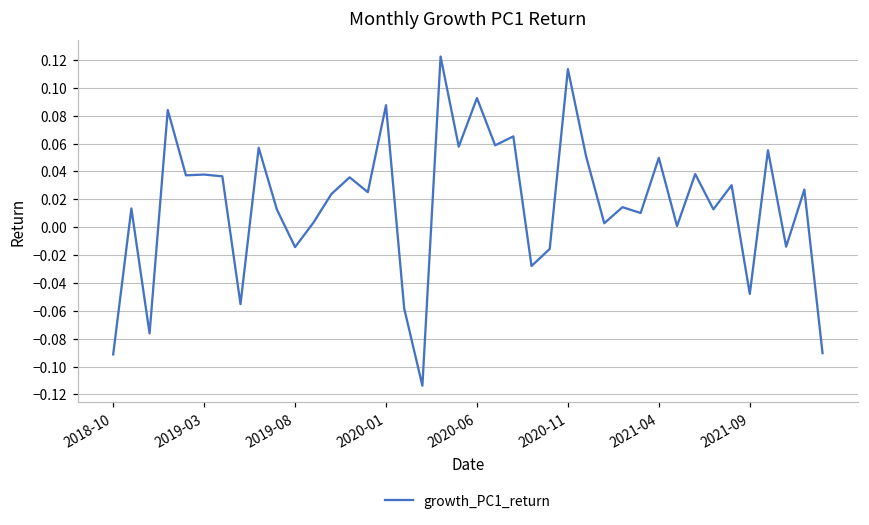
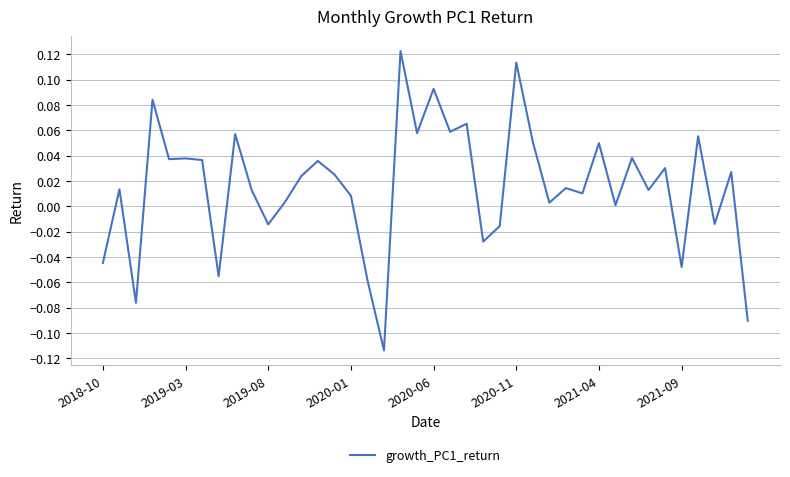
2018-10: -0.091 -> -0.045
2020-01: 0.088 -> 0.008
